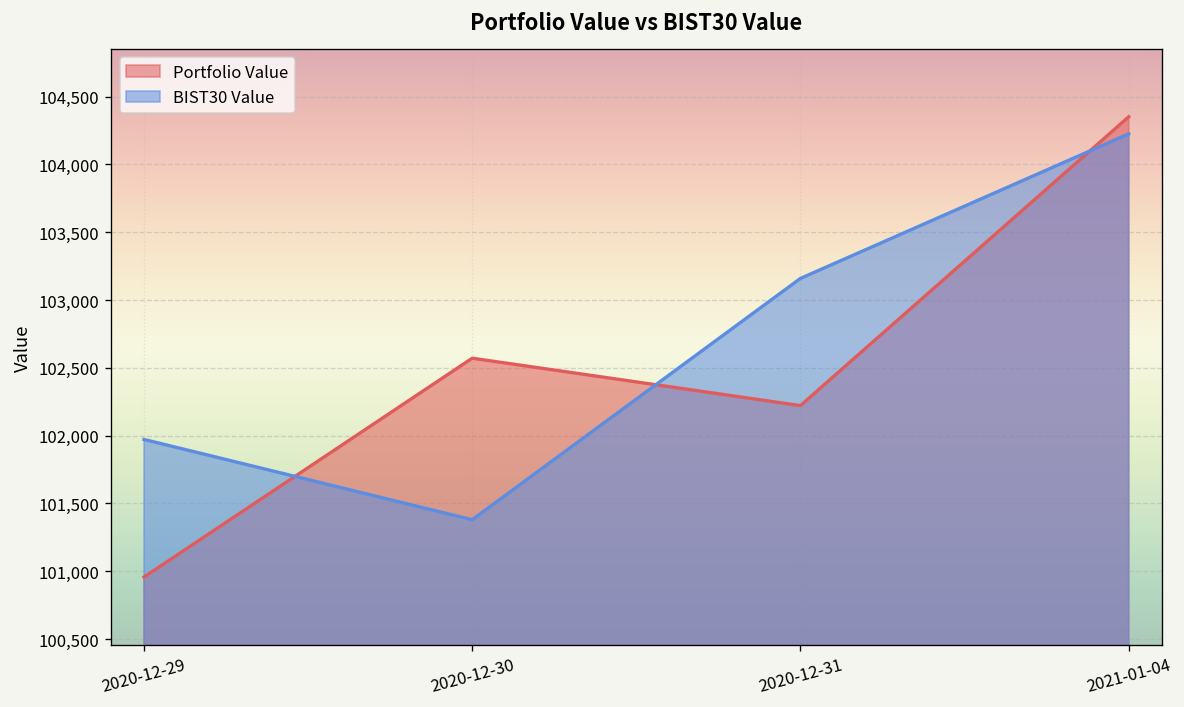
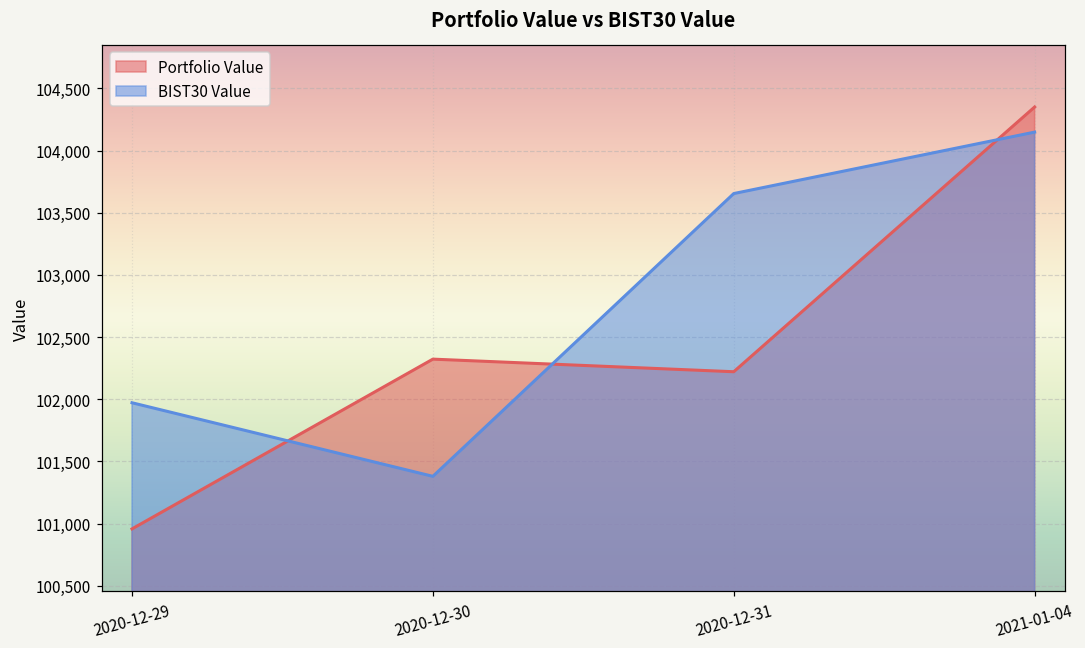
Portfolio Value, 2020-12-30: 102,570 -> 102,320
BIST30 Value, 2020-12-31: 103,160 -> 103,650
BIST30 Value, 2021-01-04: 104,220 -> 104,150
